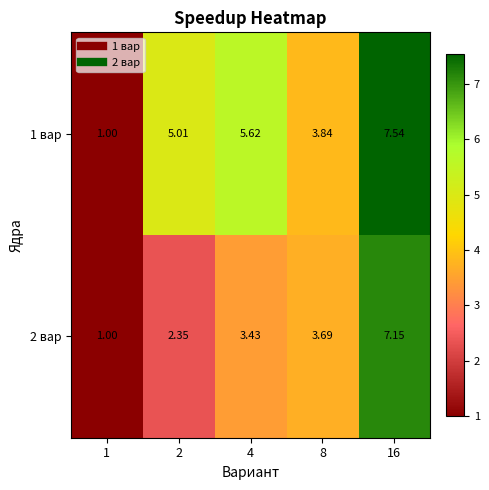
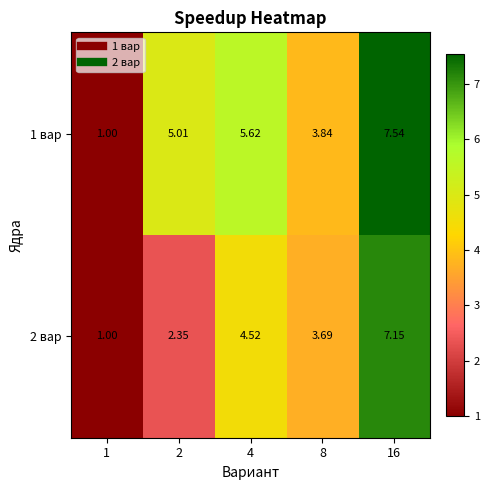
2 вар, 4: 3.43 -> 4.52
